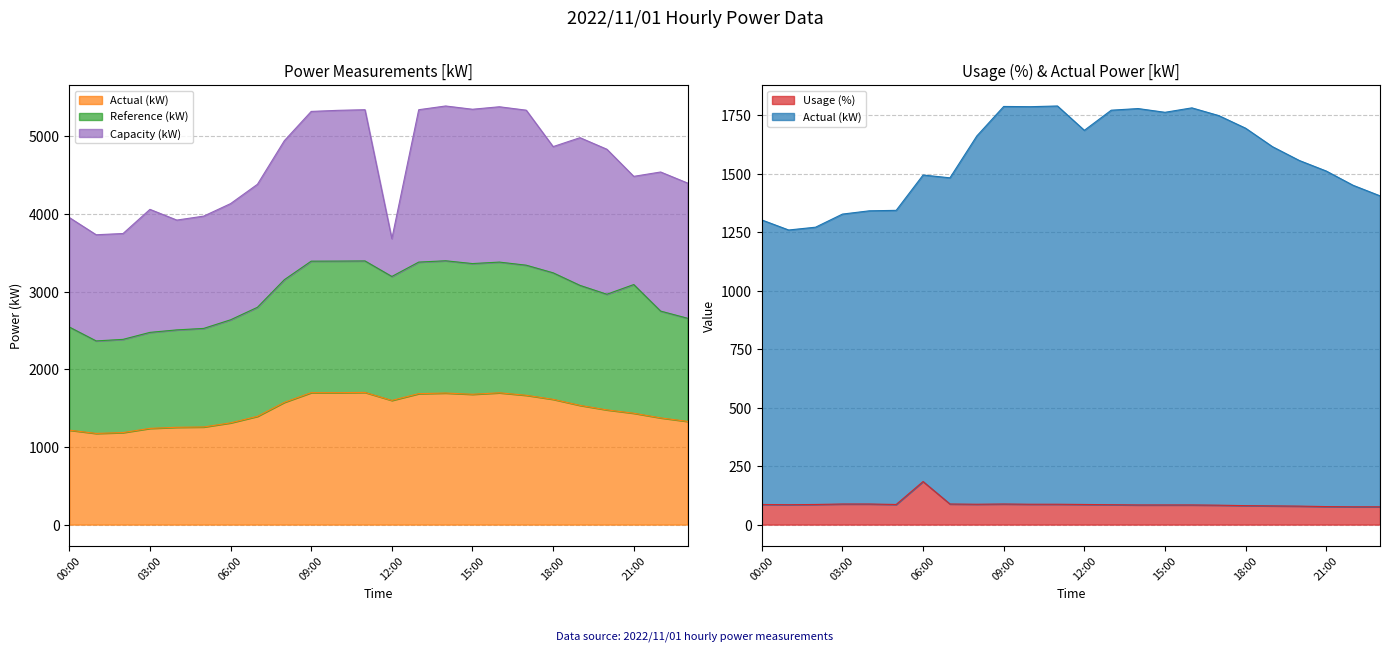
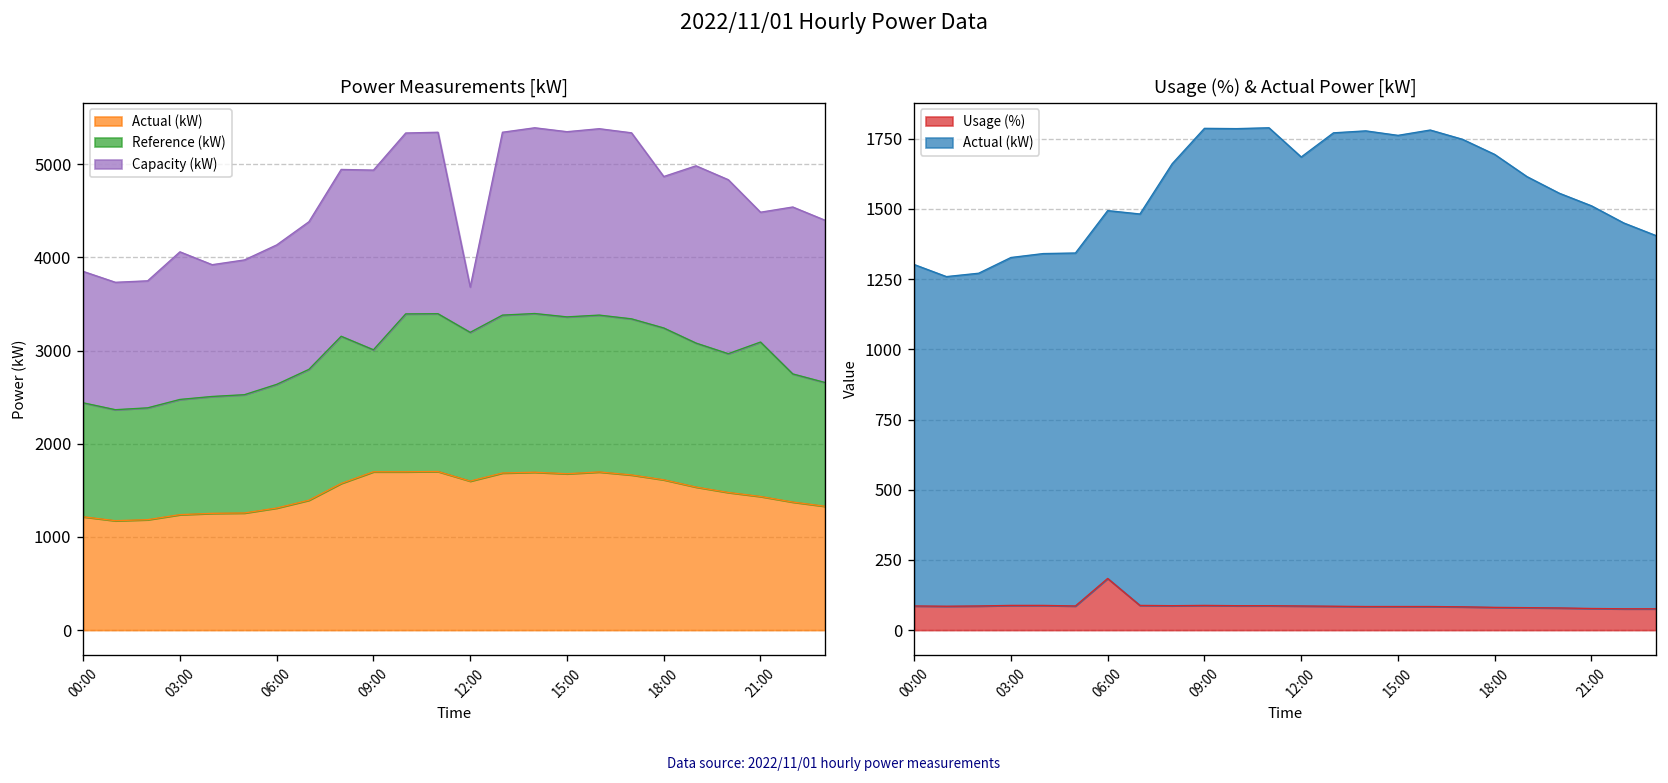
Power Measurements [kW], Reference (kW), 00:00: 1300 -> 1200
Power Measurements [kW], Reference (kW), 09:00: 1700 -> 1300
